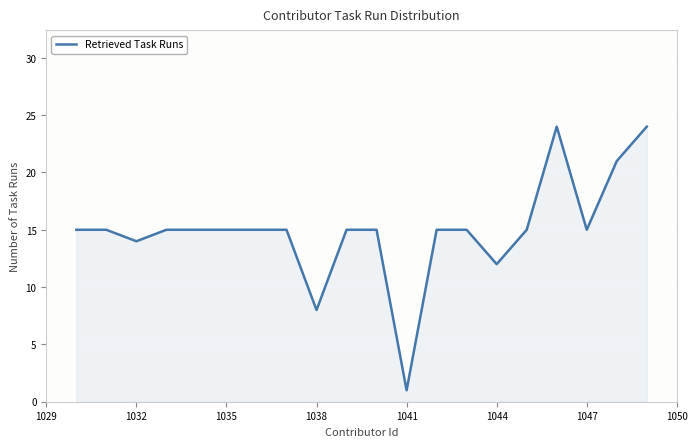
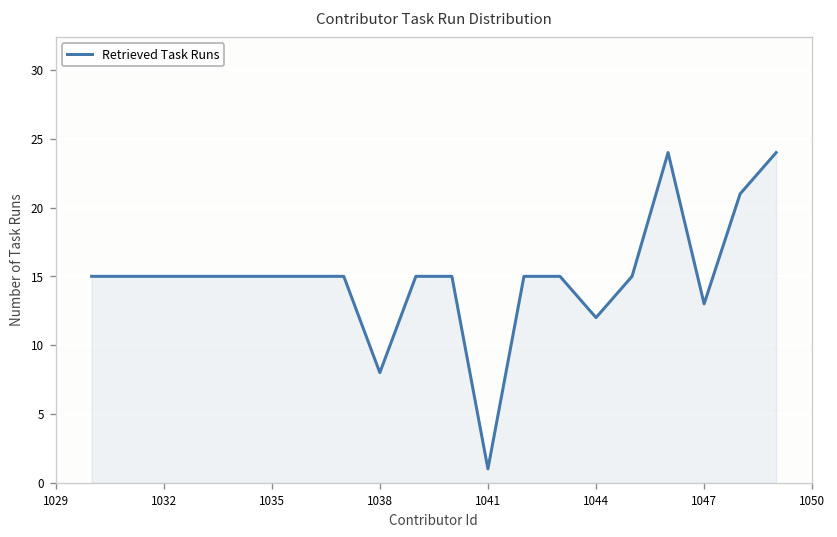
1032: 14 -> 15
1047: 15 -> 13
